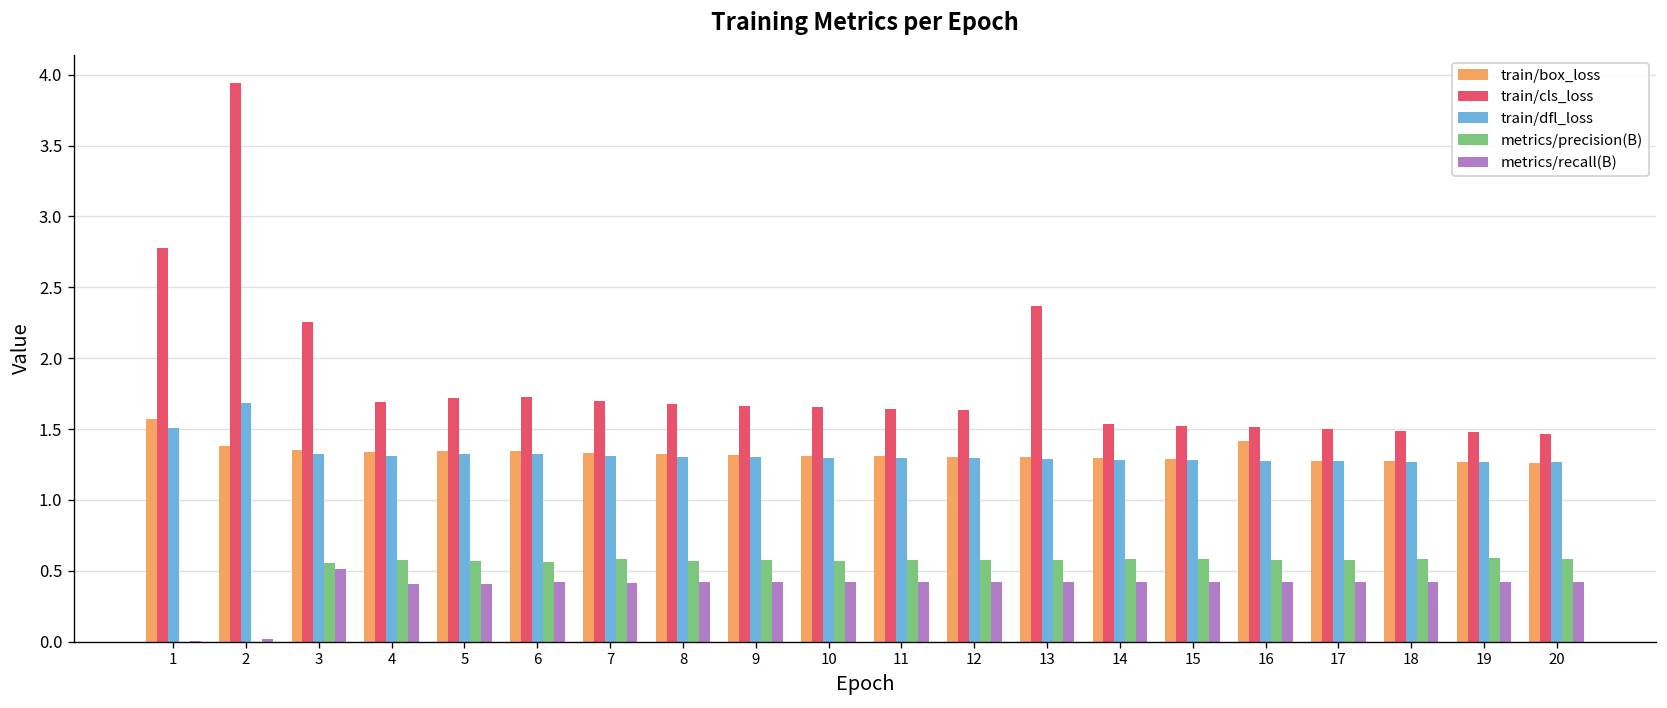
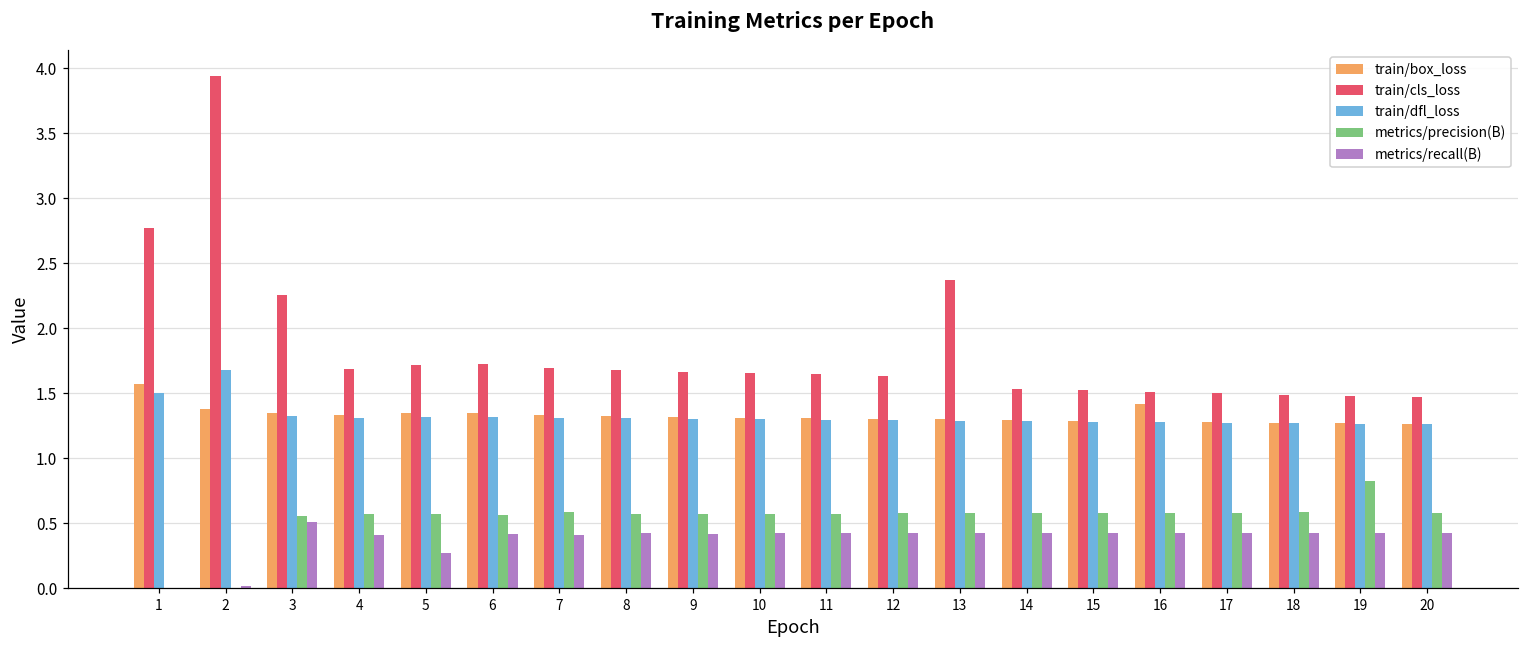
metrics/recall(B), 5: 0.41 -> 0.27
metrics/precision(B), 19: 0.59 -> 0.82
